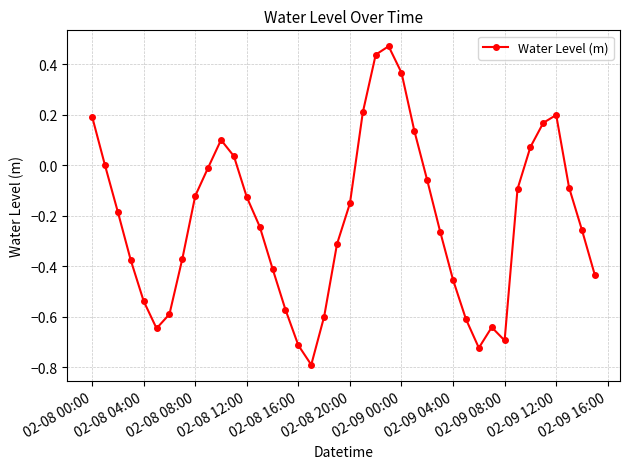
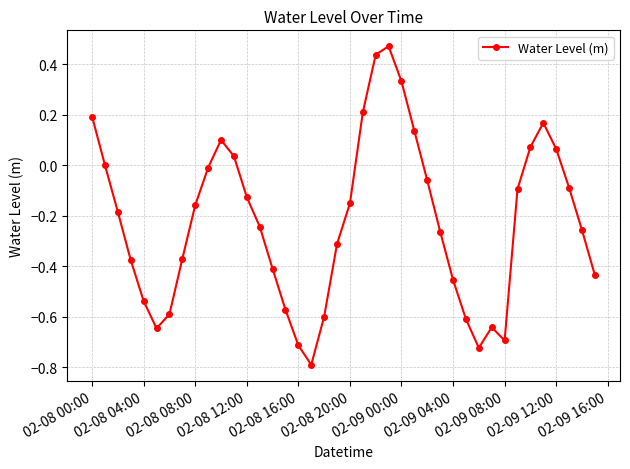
02-08 08:00: -0.12 -> -0.16
02-09 00:00: 0.37 -> 0.33
02-09 12:00: 0.20 -> 0.06
